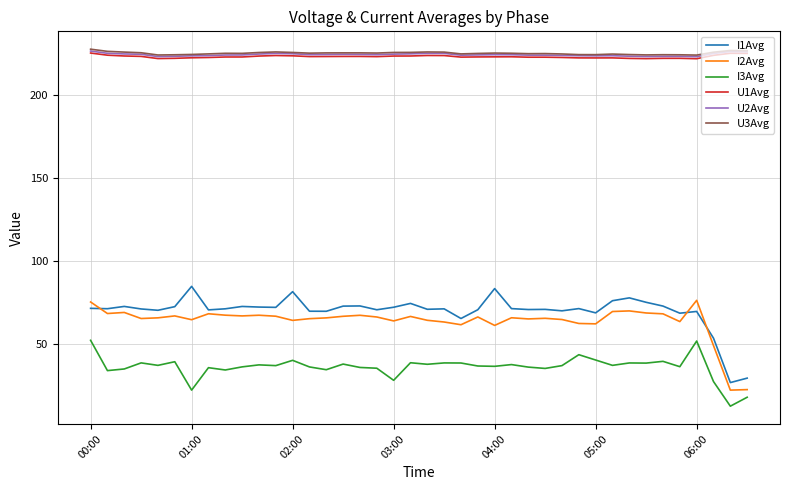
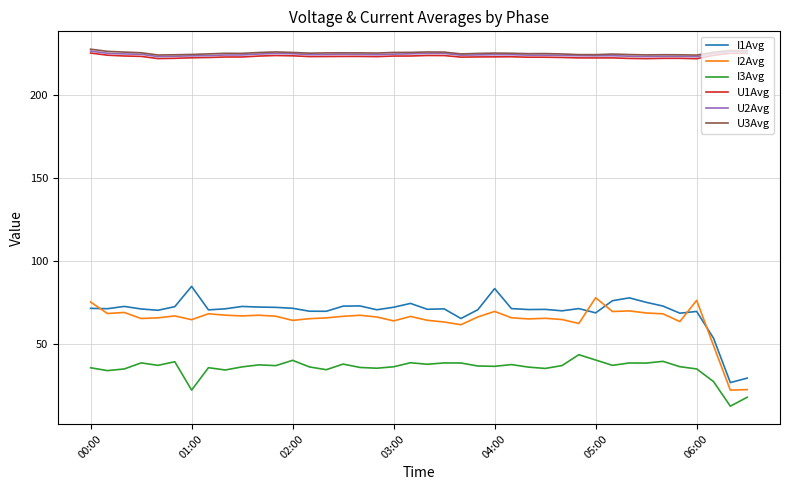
I3Avg, 00:00: 52 -> 35
I1Avg, 02:00: 81 -> 71
I3Avg, 03:00: 28 -> 36
I2Avg, 04:00: 61 -> 69
I2Avg, 05:00: 62 -> 78
I3Avg, 06:00: 52 -> 35
